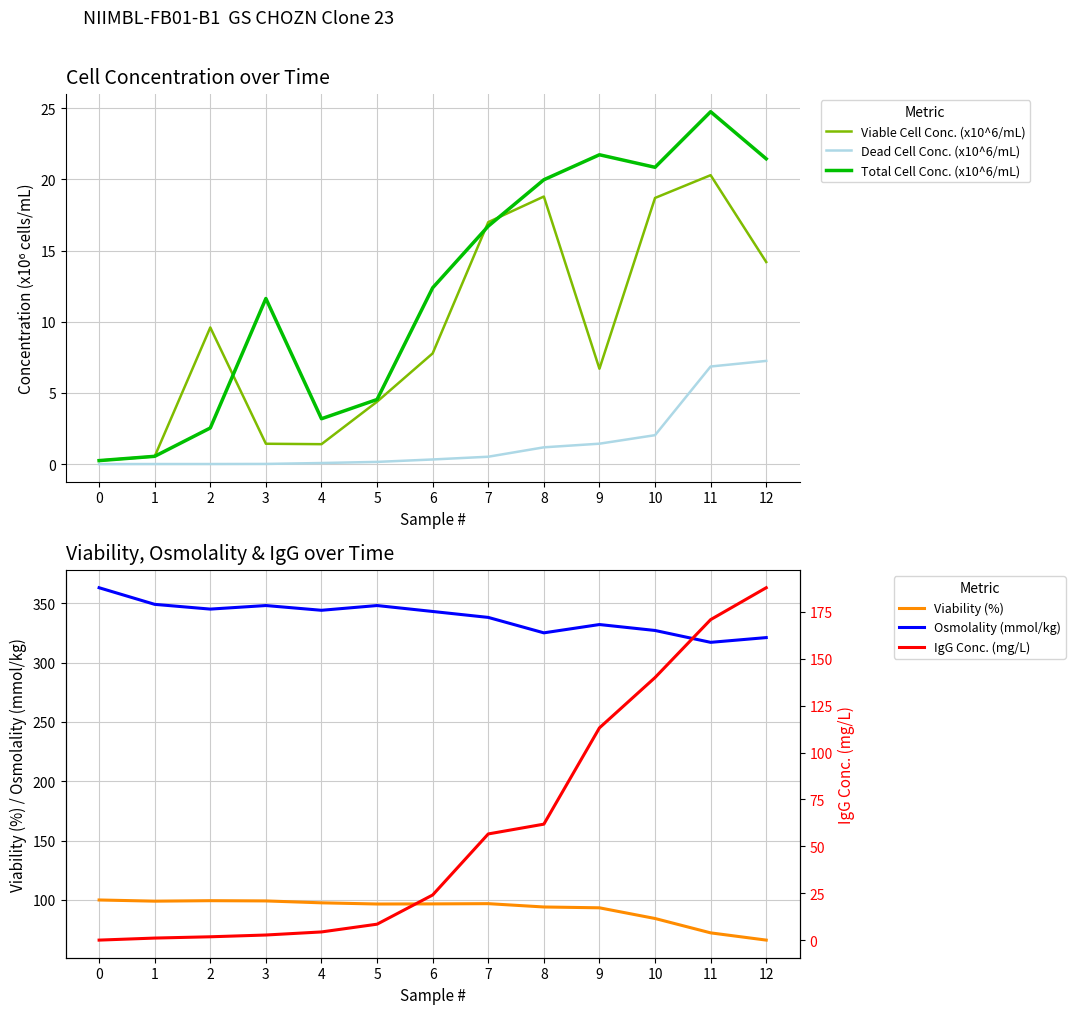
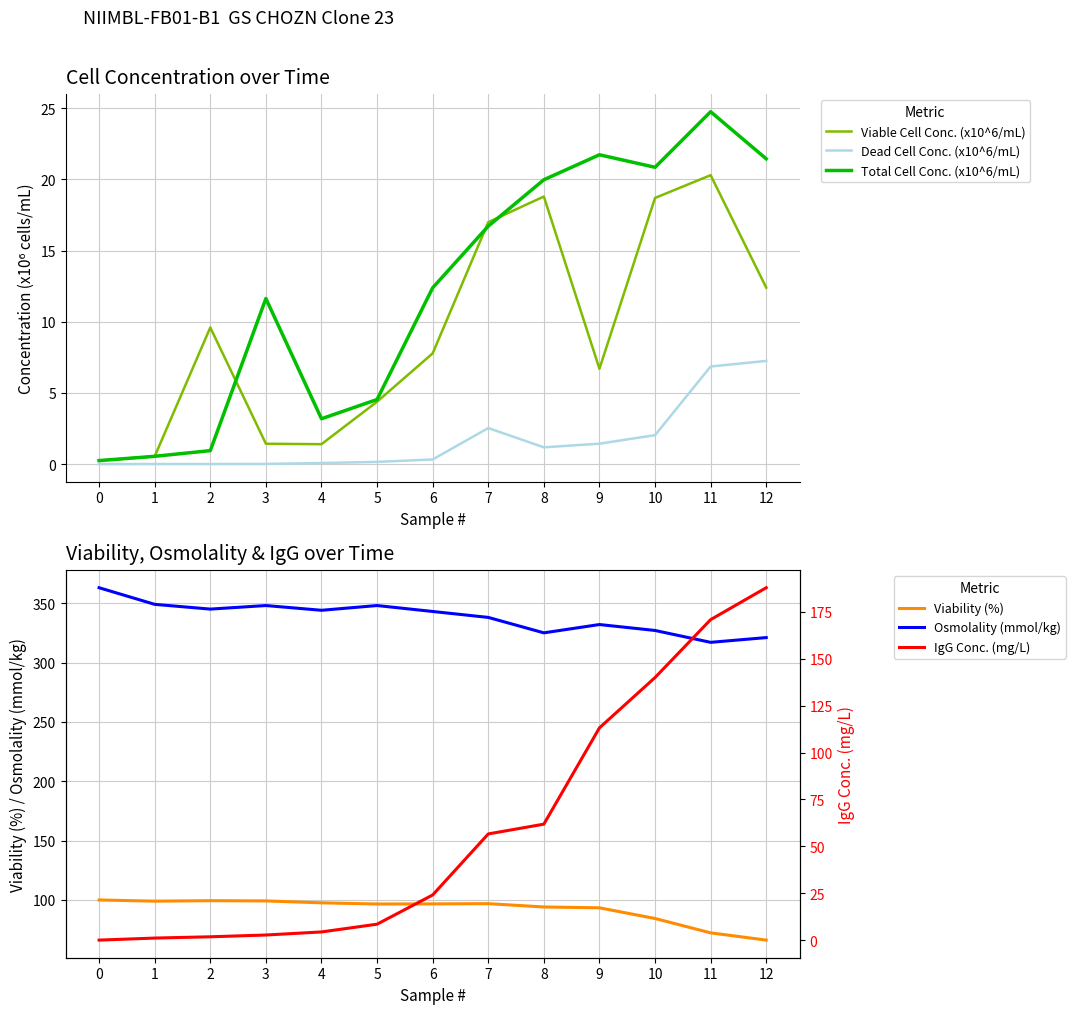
Cell Concentration over Time, Total Cell Conc. (x10^6/mL), 2: 2.5 -> 0.9
Cell Concentration over Time, Dead Cell Conc. (x10^6/mL), 7: 0.5 -> 2.5
Cell Concentration over Time, Viable Cell Conc. (x10^6/mL), 12: 14.2 -> 12.4
